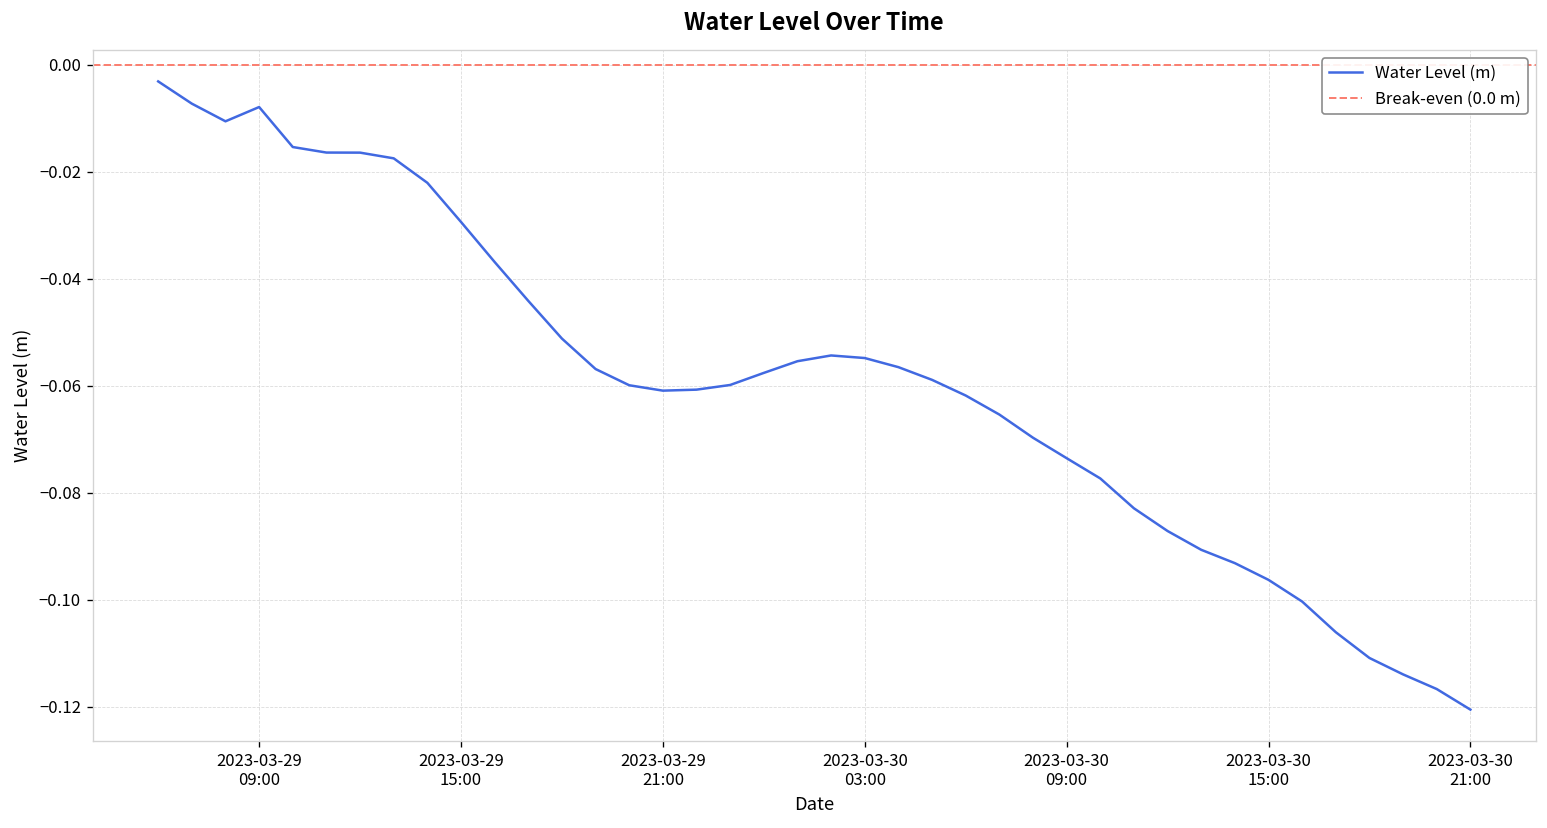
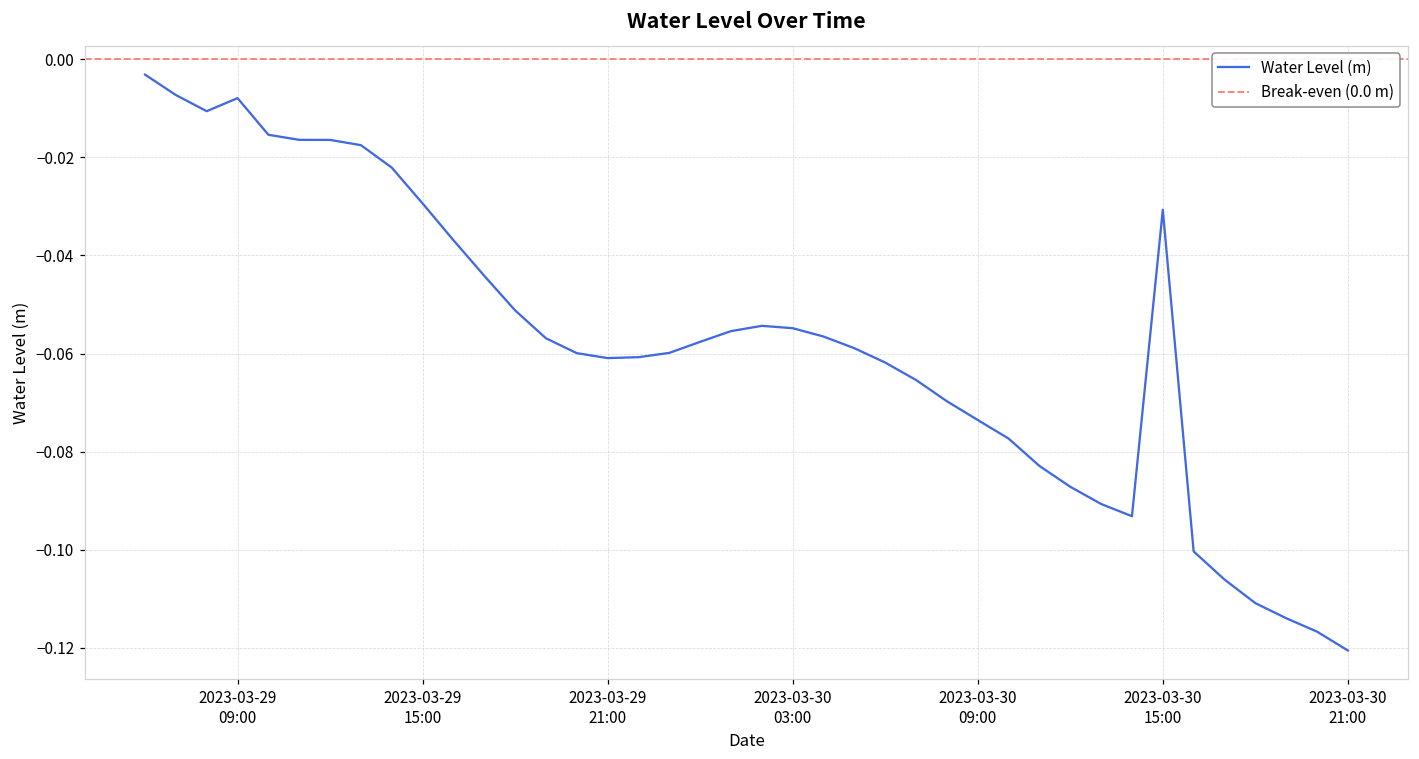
2023-03-30 15:00: -0.096 -> -0.031
